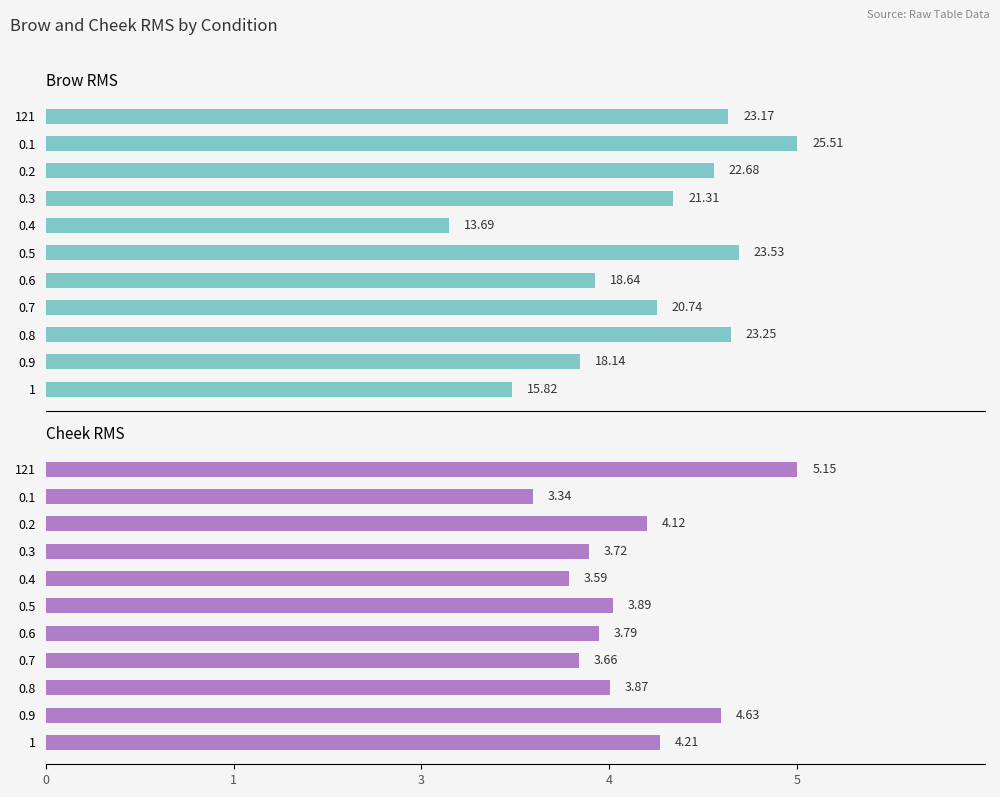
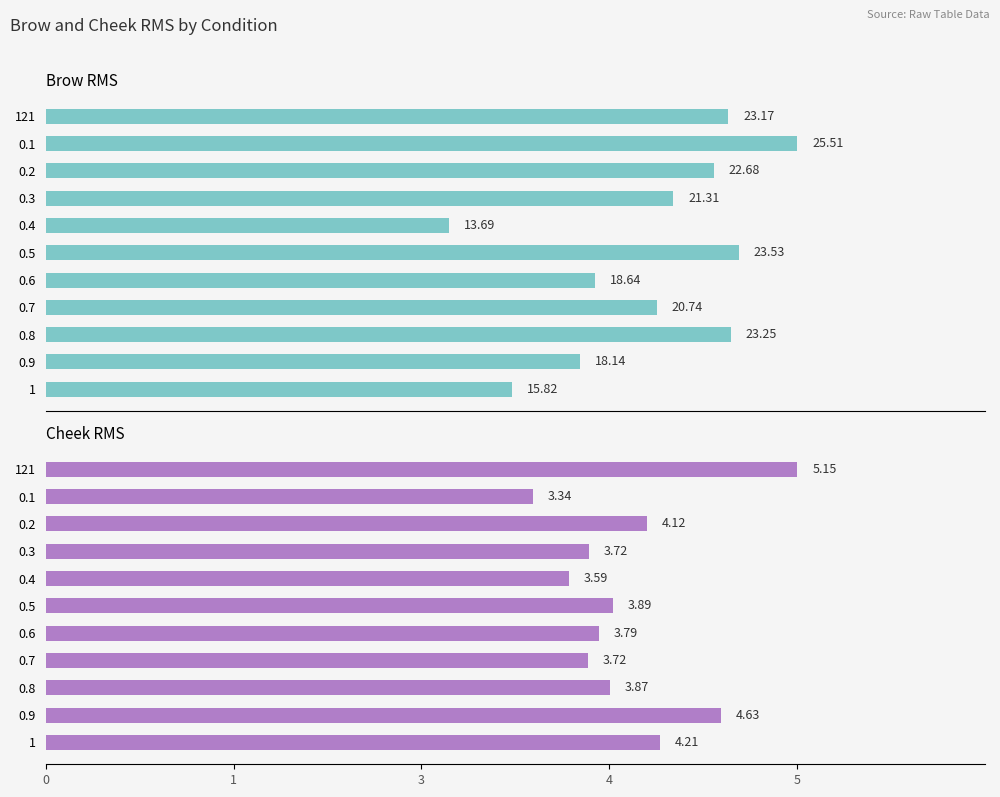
Cheek RMS, 0.7: 3.66 -> 3.72
